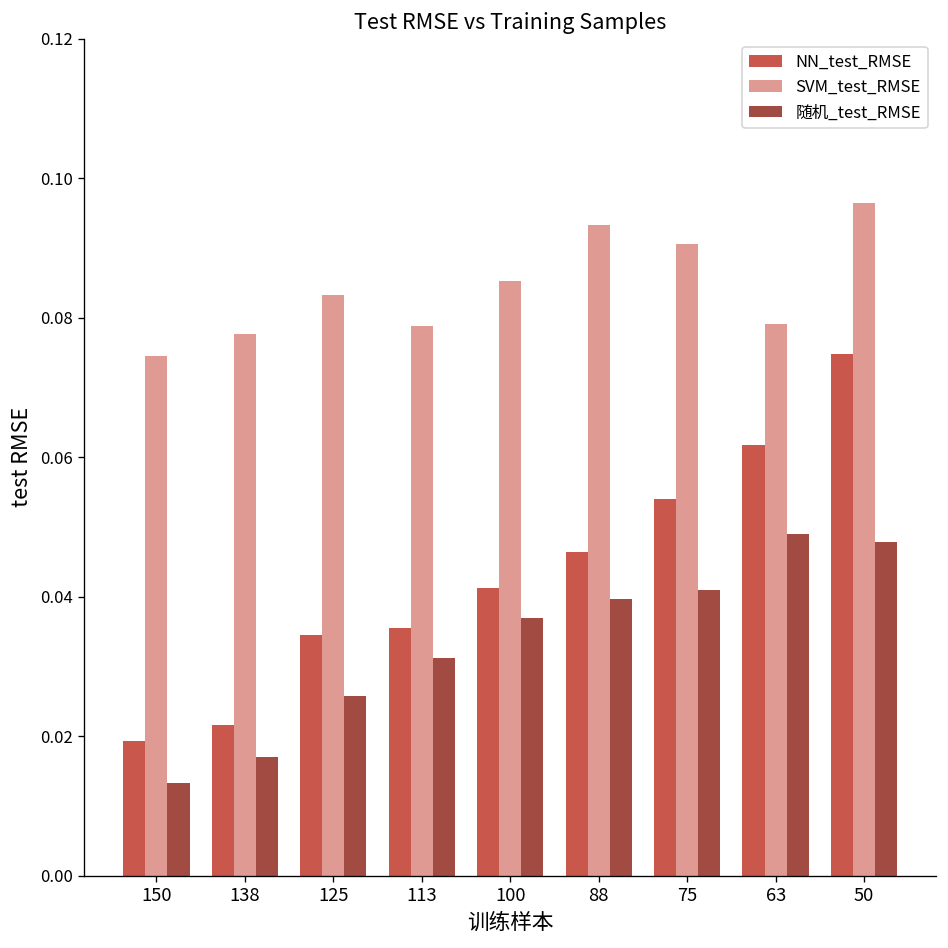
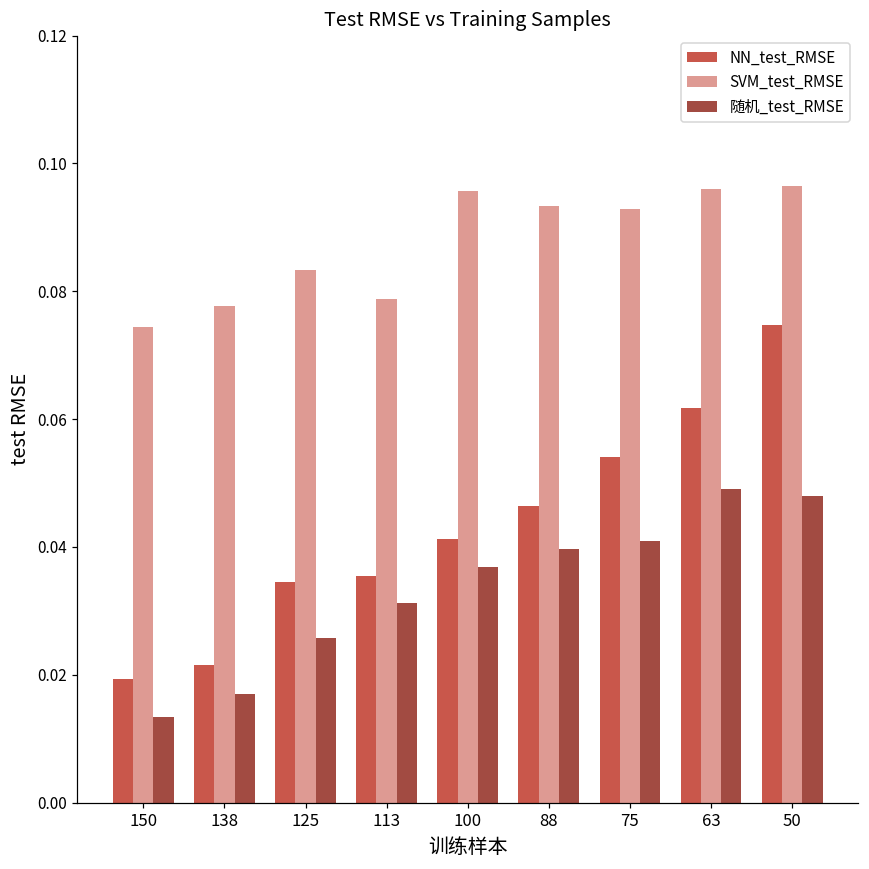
SVM_test_RMSE, 100: 0.085 -> 0.096
SVM_test_RMSE, 75: 0.091 -> 0.093
SVM_test_RMSE, 63: 0.079 -> 0.096
